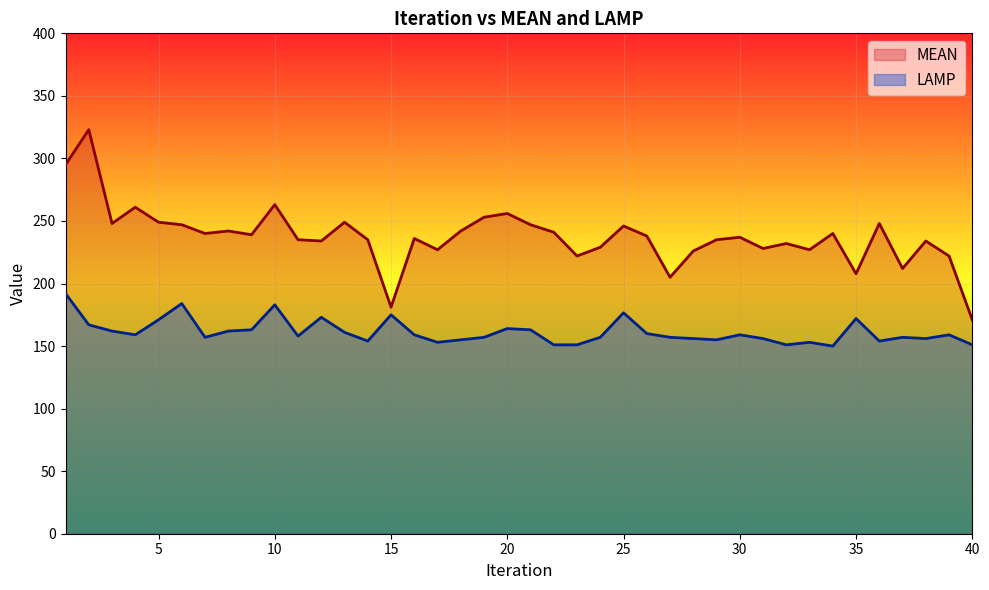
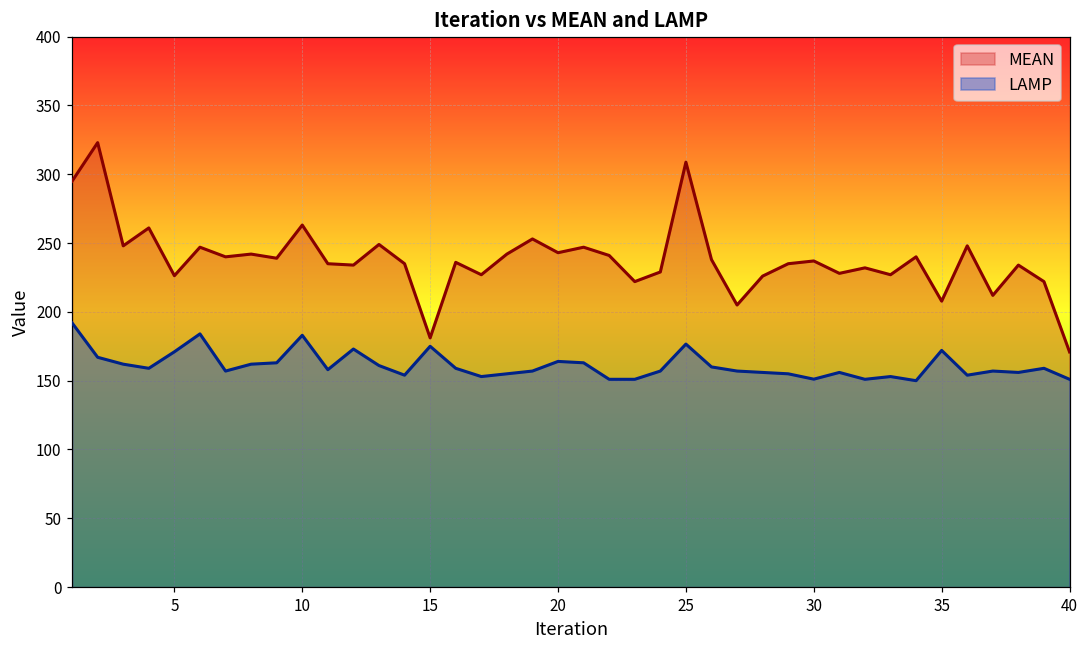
MEAN, 5: 249 -> 226
MEAN, 20: 256 -> 243
MEAN, 25: 246 -> 309
LAMP, 30: 159 -> 151
